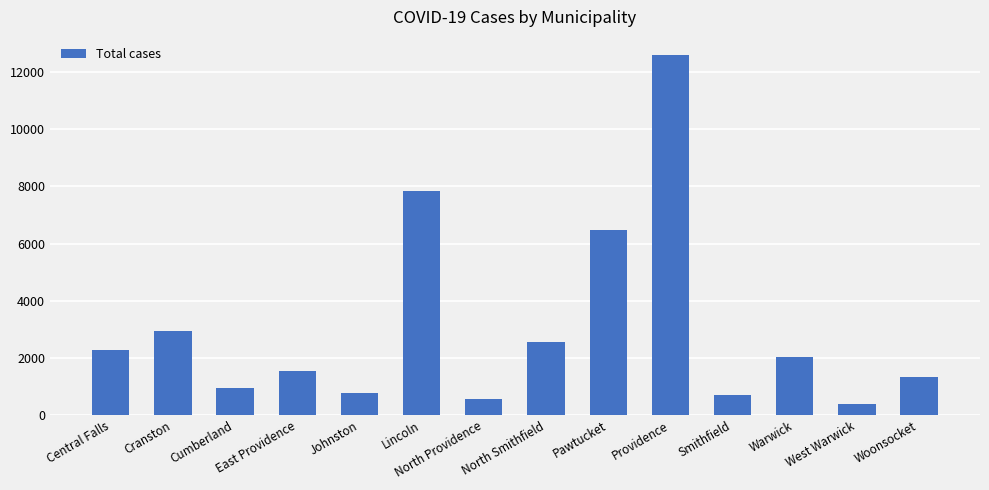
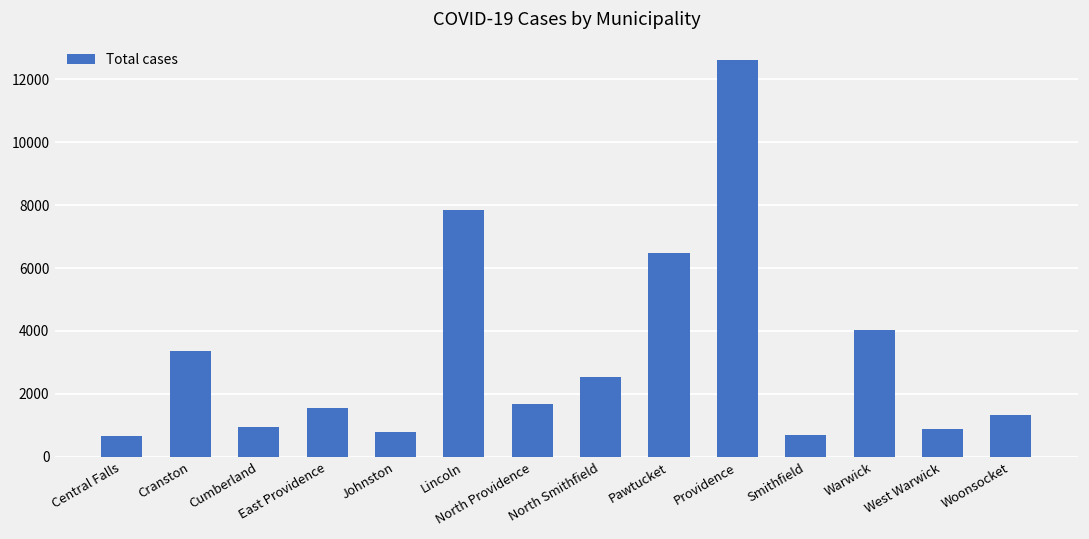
Central Falls: 2300 -> 700
Cranston: 2900 -> 3400
North Providence: 600 -> 1700
Warwick: 2000 -> 4000
West Warwick: 400 -> 900
